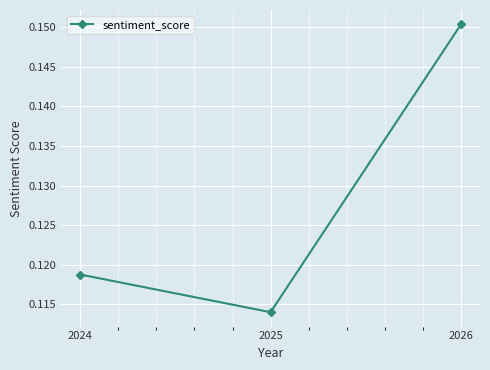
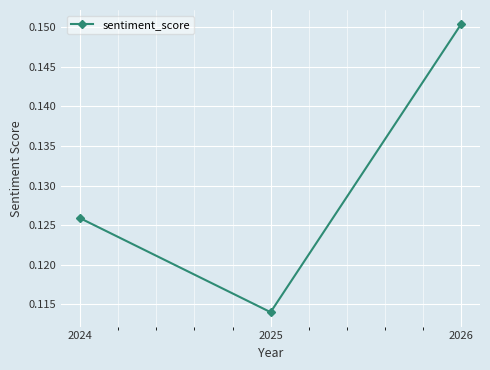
2024: 0.119 -> 0.126
